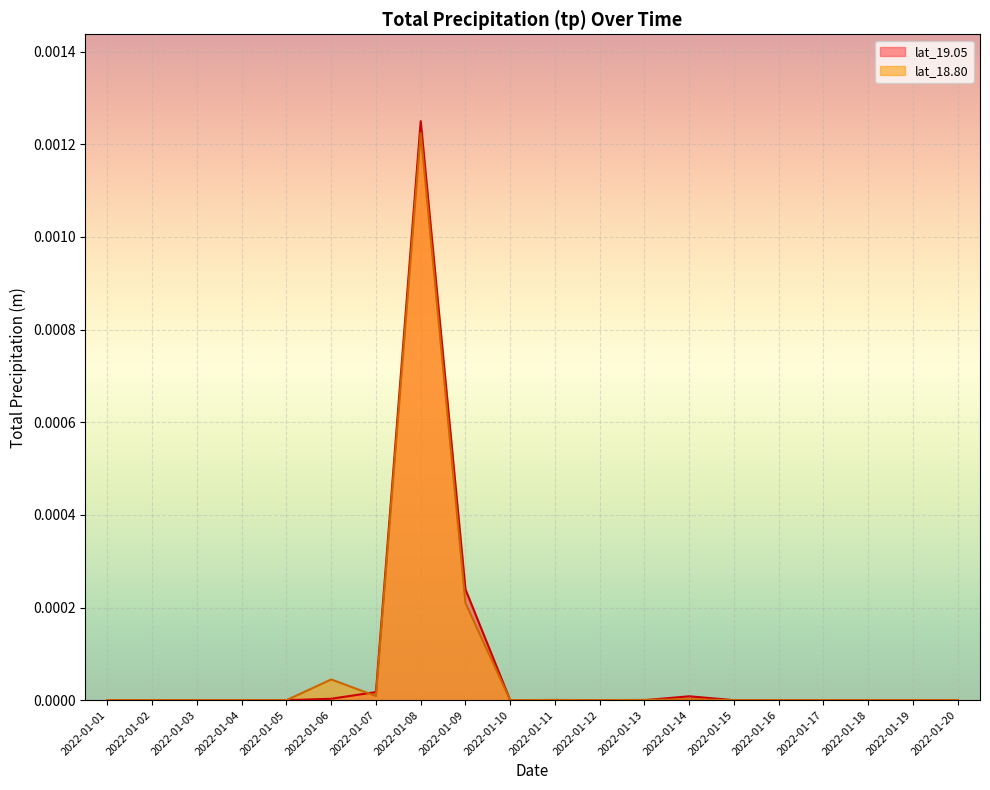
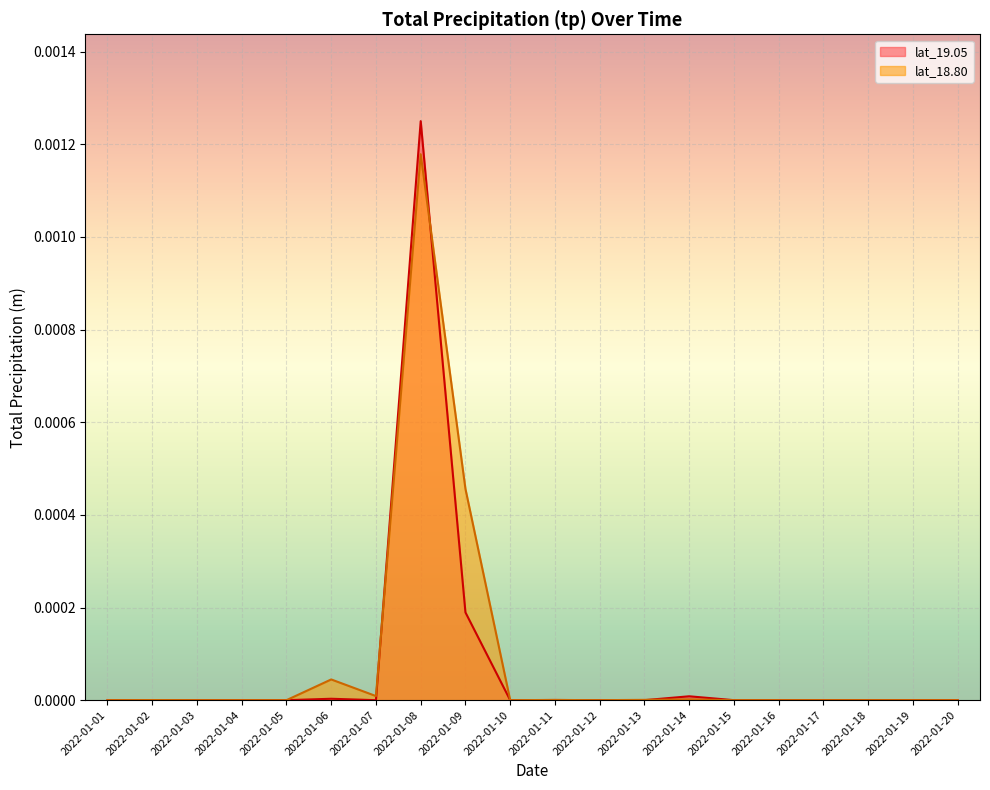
lat_19.05, 2022-01-07: 0.00002 -> 0.00000
lat_18.80, 2022-01-08: 0.00122 -> 0.00118
lat_19.05, 2022-01-09: 0.00024 -> 0.00019
lat_18.80, 2022-01-09: 0.00021 -> 0.00046
